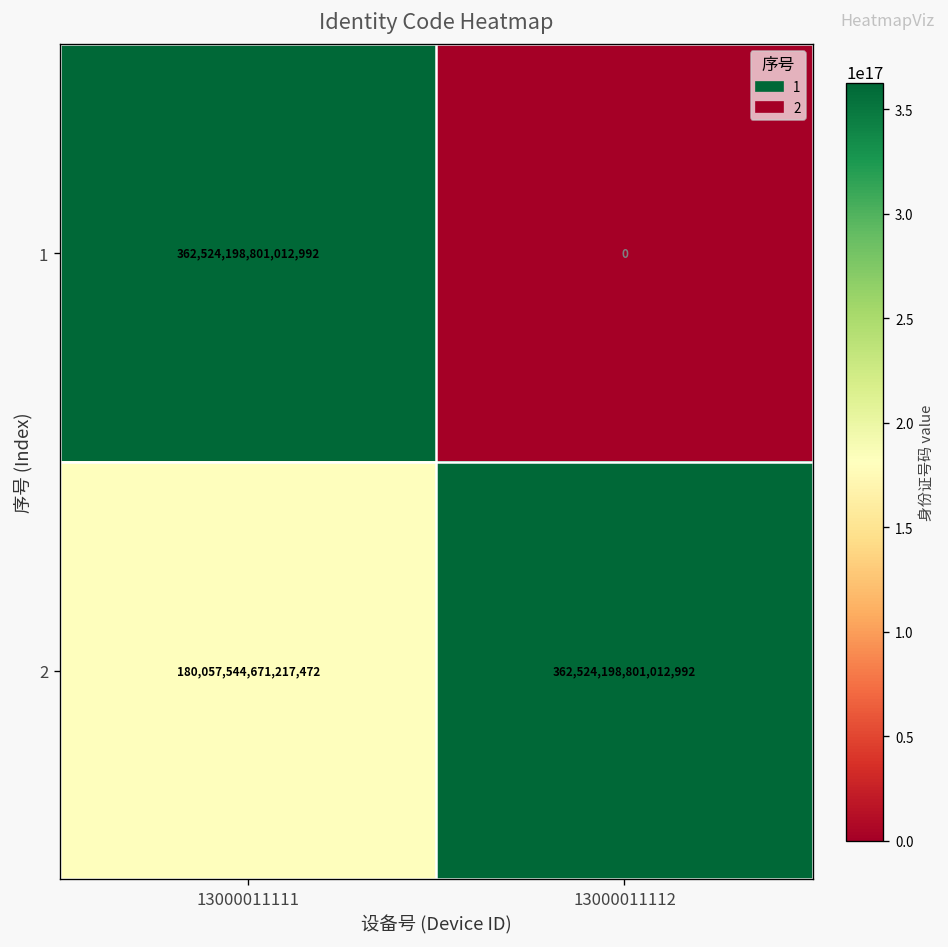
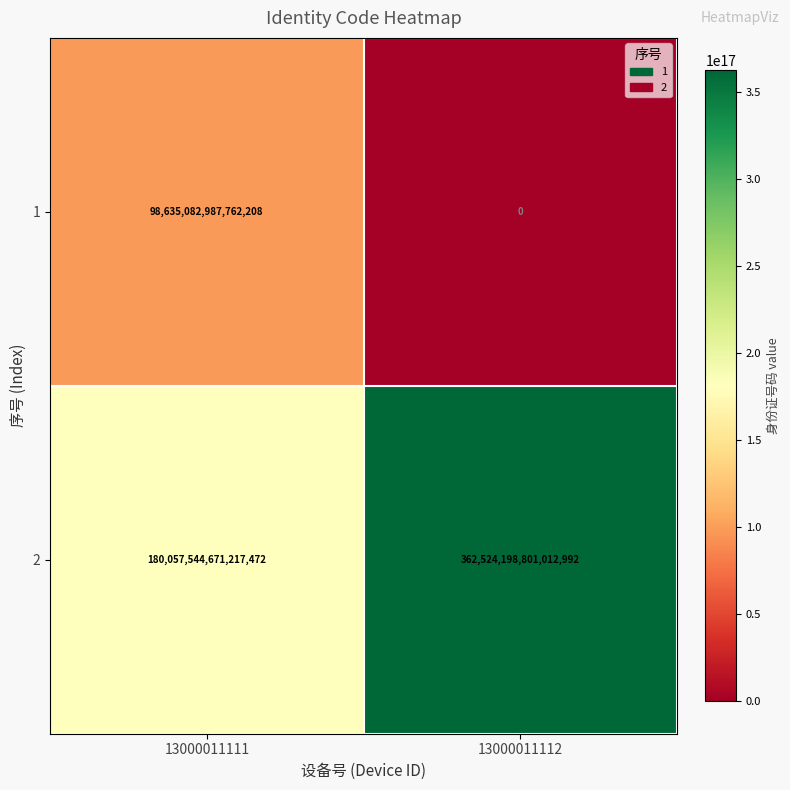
1, 13000011111: 362,524,198,801,012,992 -> 98,635,082,987,762,208
